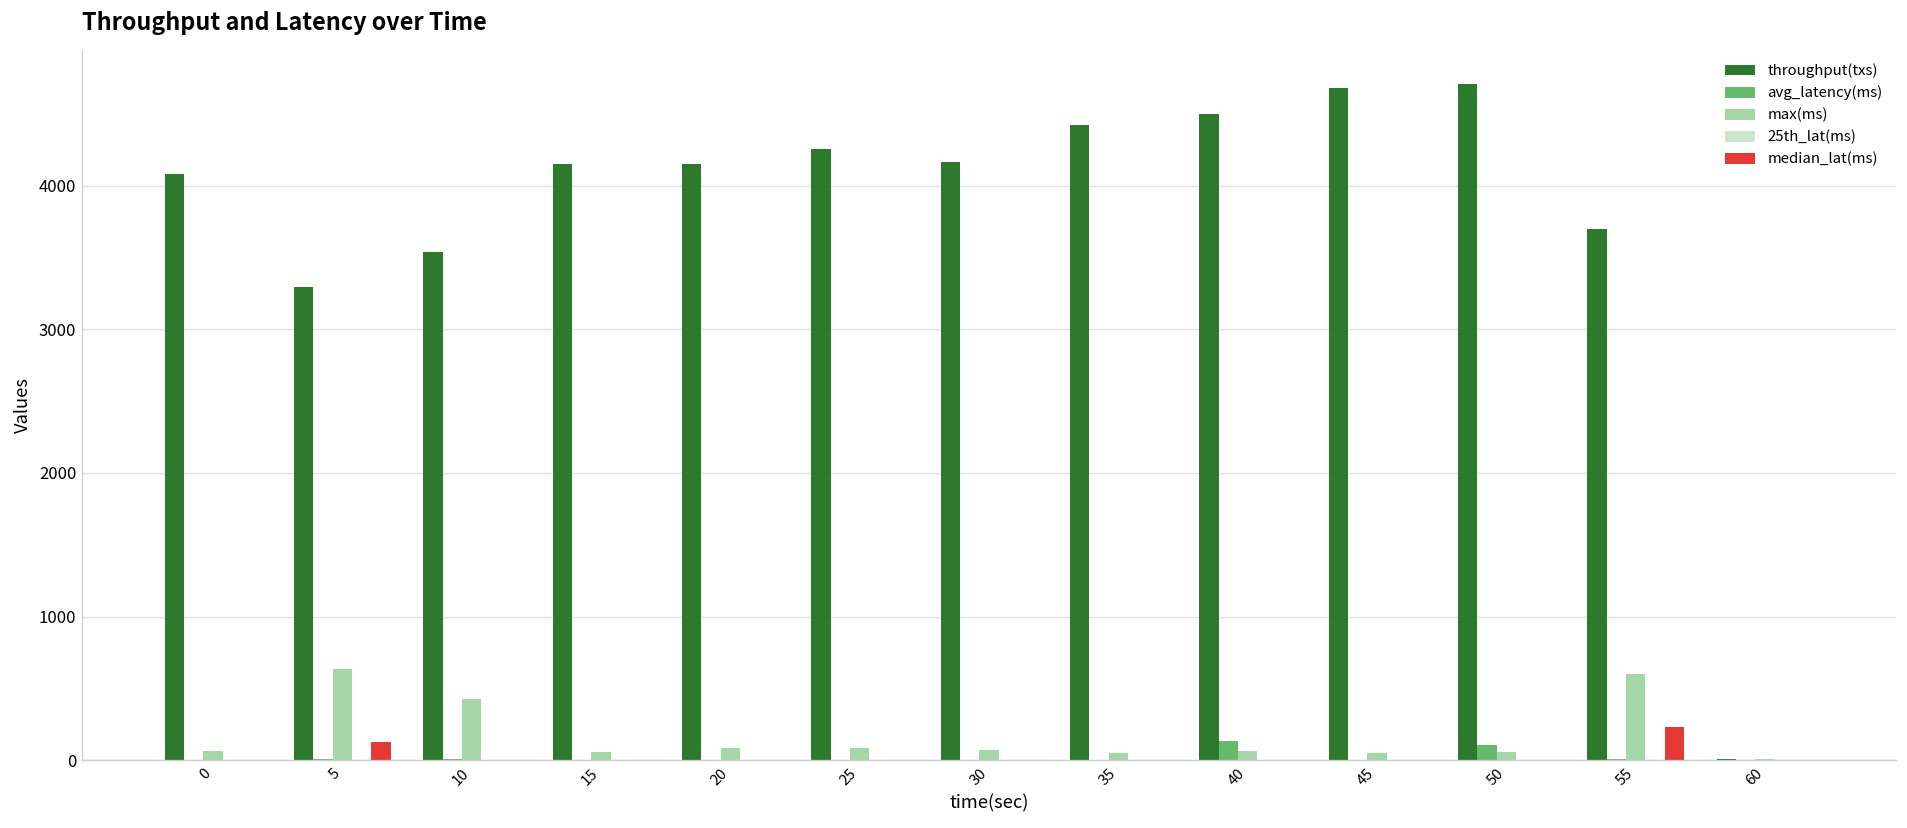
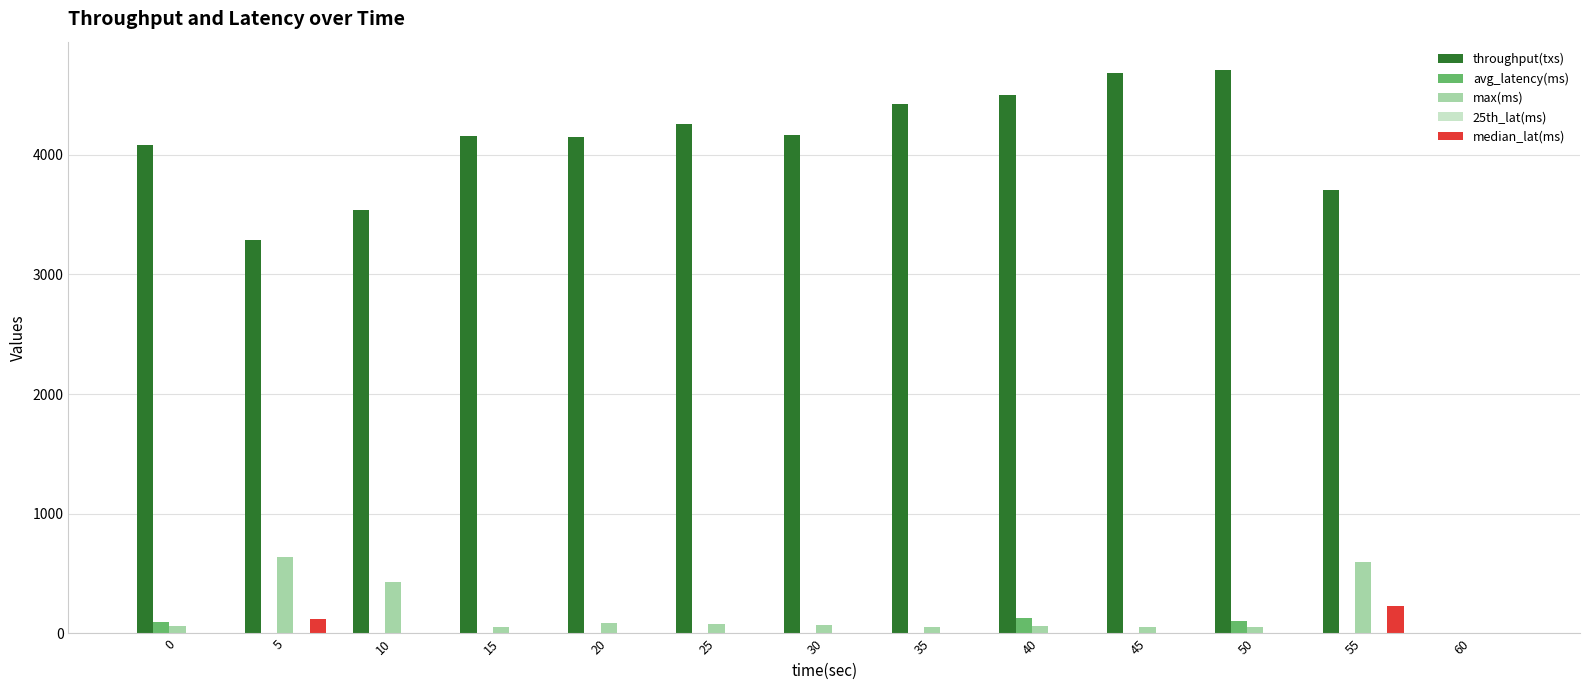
avg_latency(ms), 0: 0 -> 90
